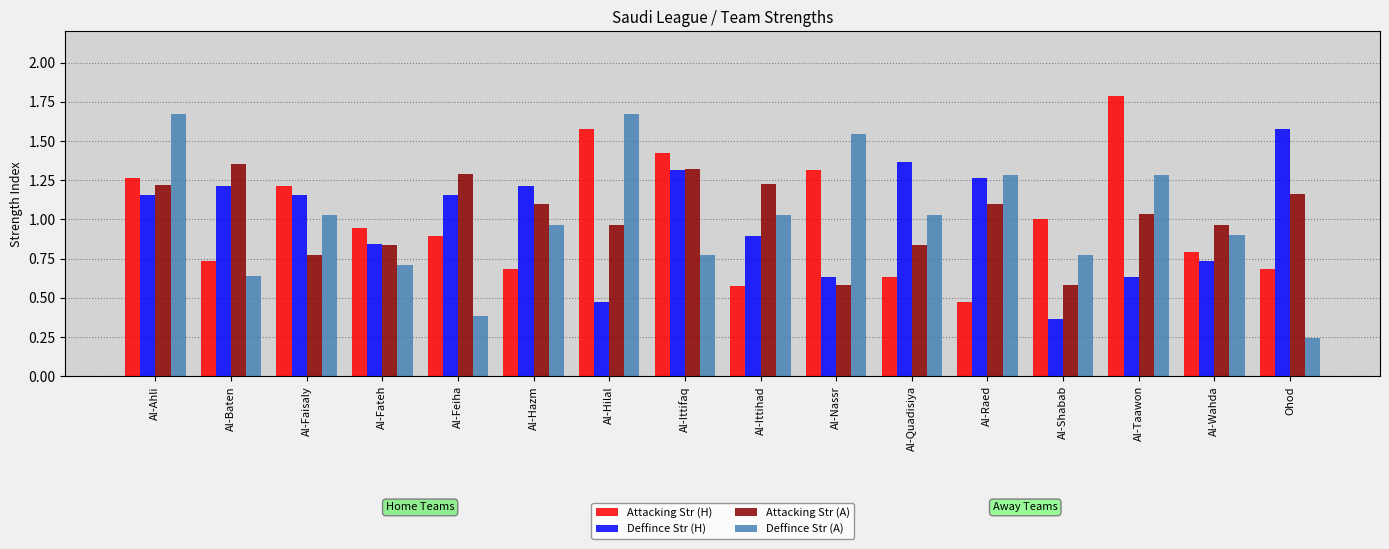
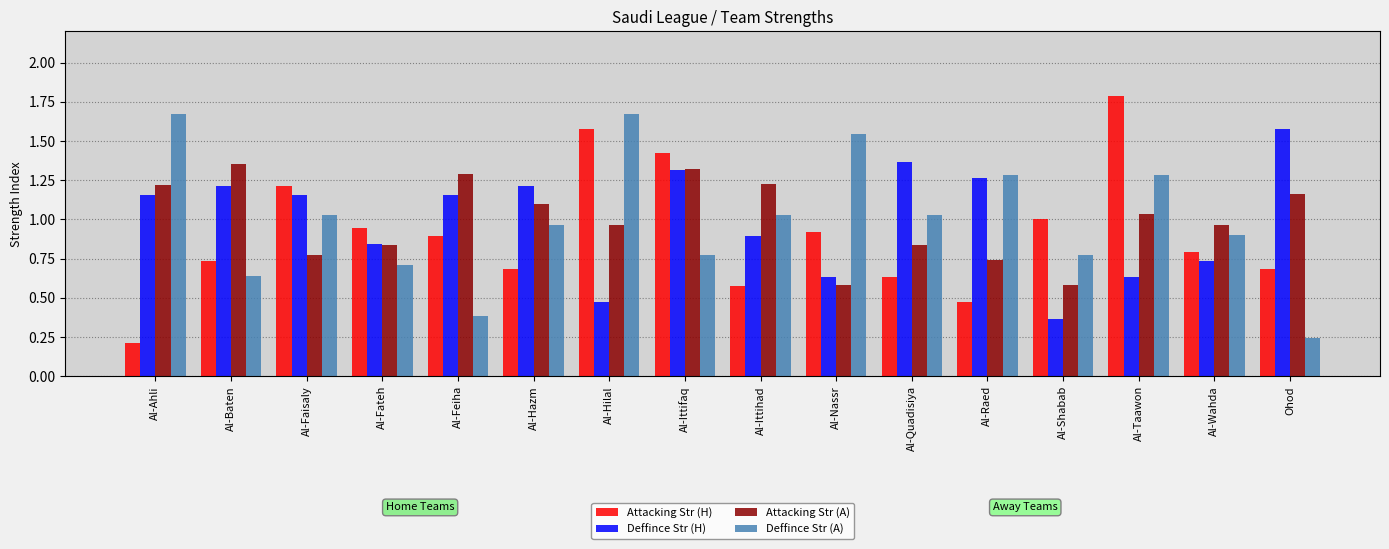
Attacking Str (H), Al-Ahli: 1.26 -> 0.21
Attacking Str (H), Al-Nassr: 1.32 -> 0.92
Attacking Str (A), Al-Raed: 1.10 -> 0.74
